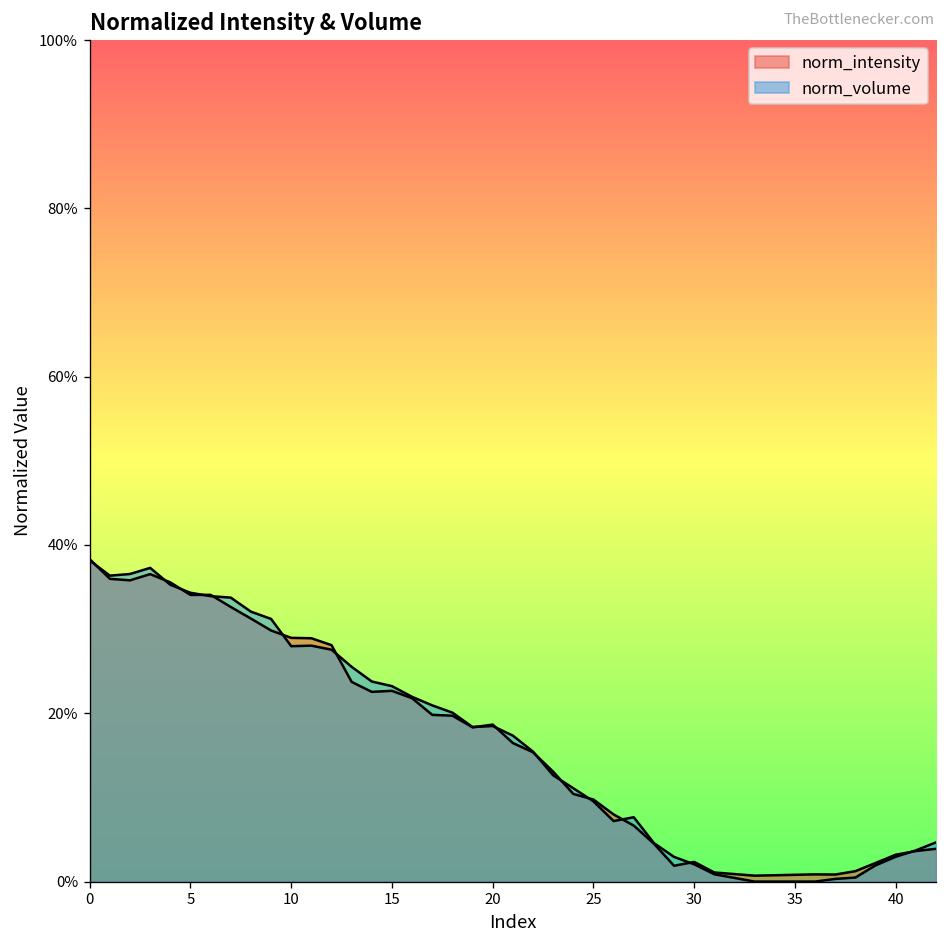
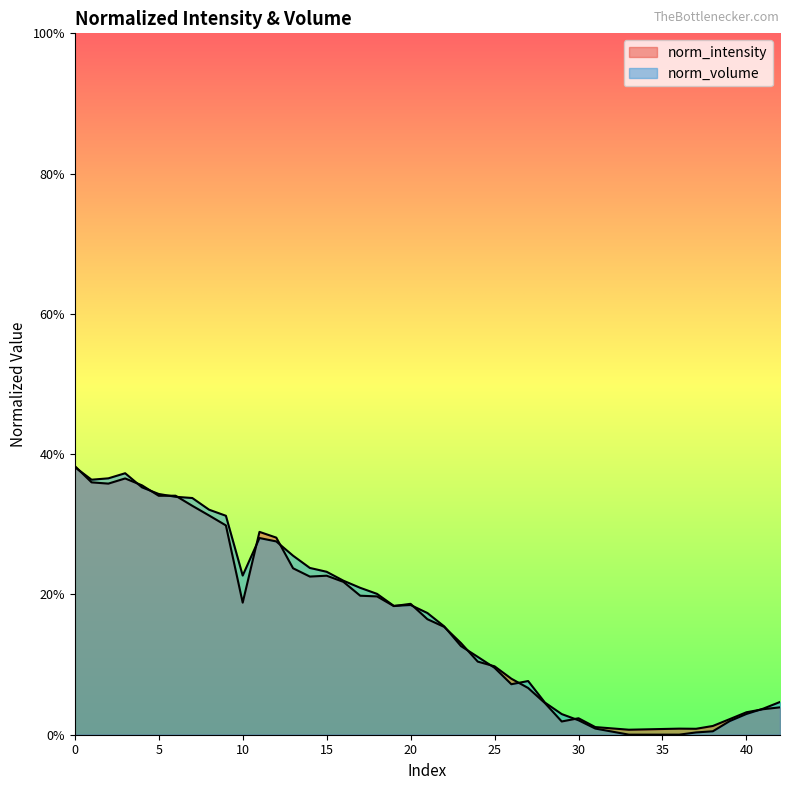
norm_intensity, 10: 29% -> 19%
norm_volume, 10: 28% -> 23%
